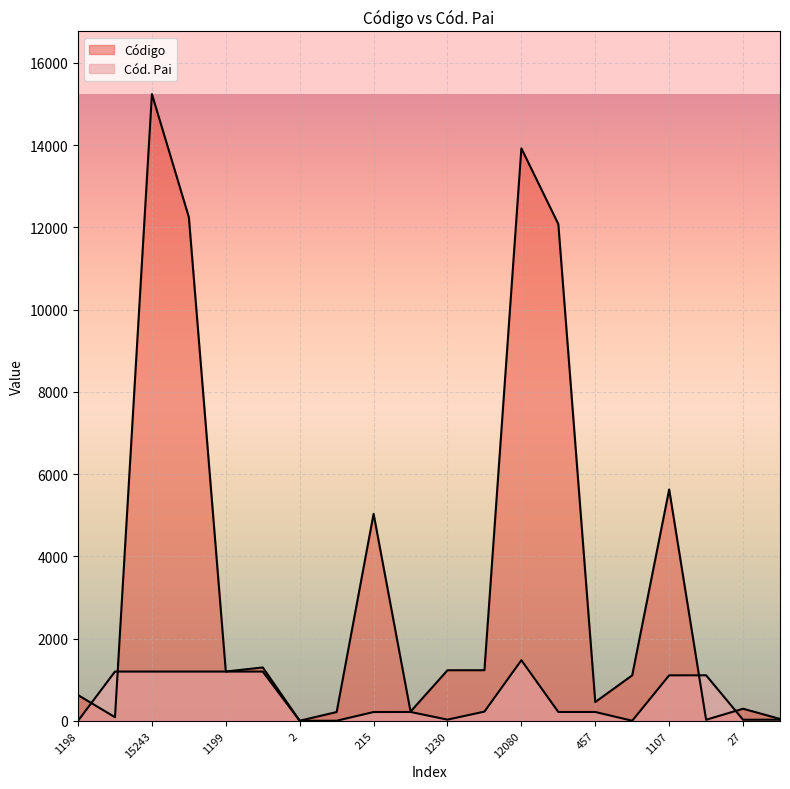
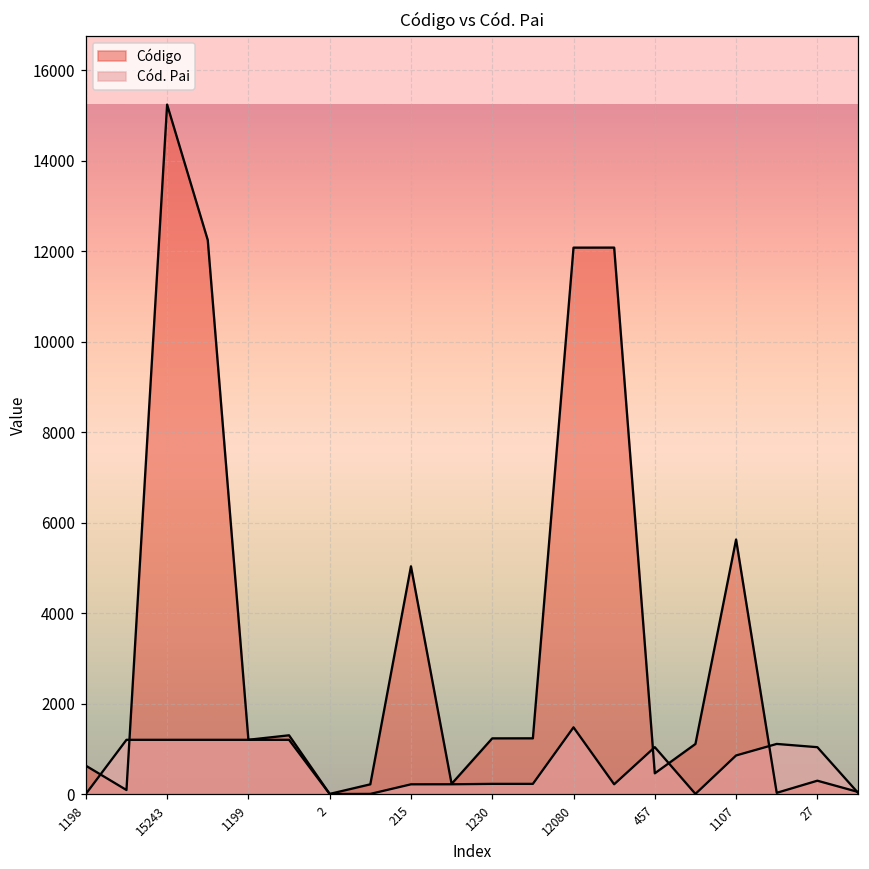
Cód. Pai, 1230: 0 -> 200
Código, 12080: 13900 -> 12100
Cód. Pai, 457: 200 -> 1000
Cód. Pai, 1107: 1100 -> 900
Cód. Pai, 27: 0 -> 1000
